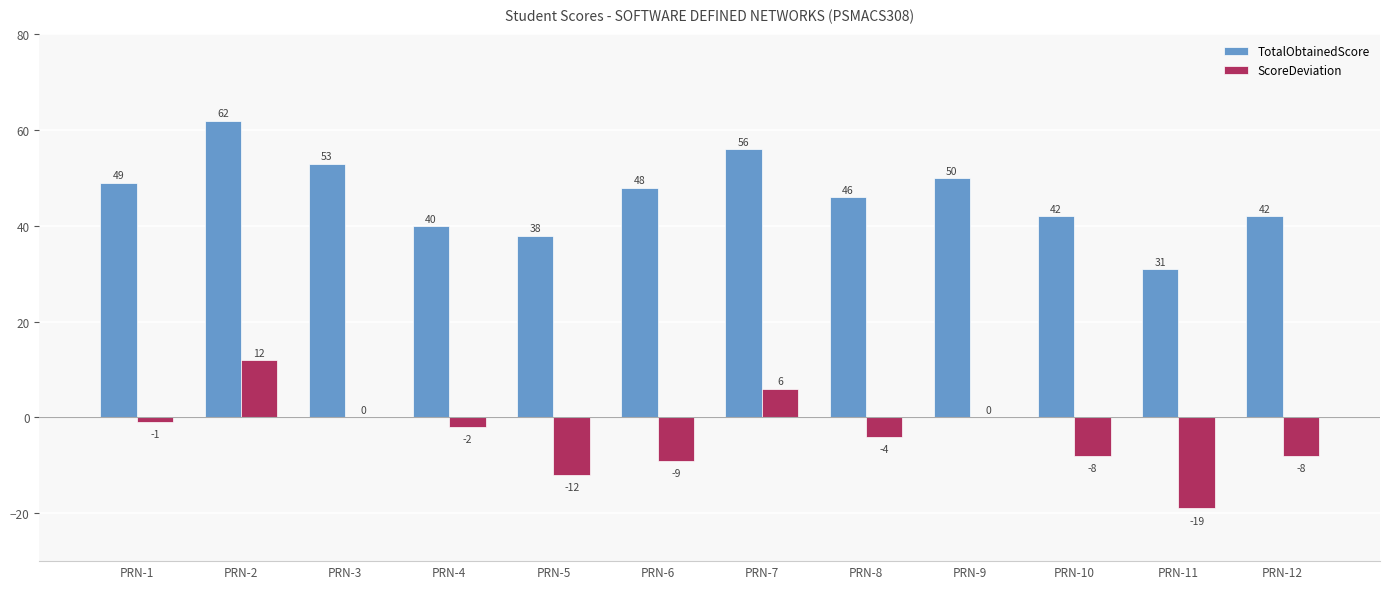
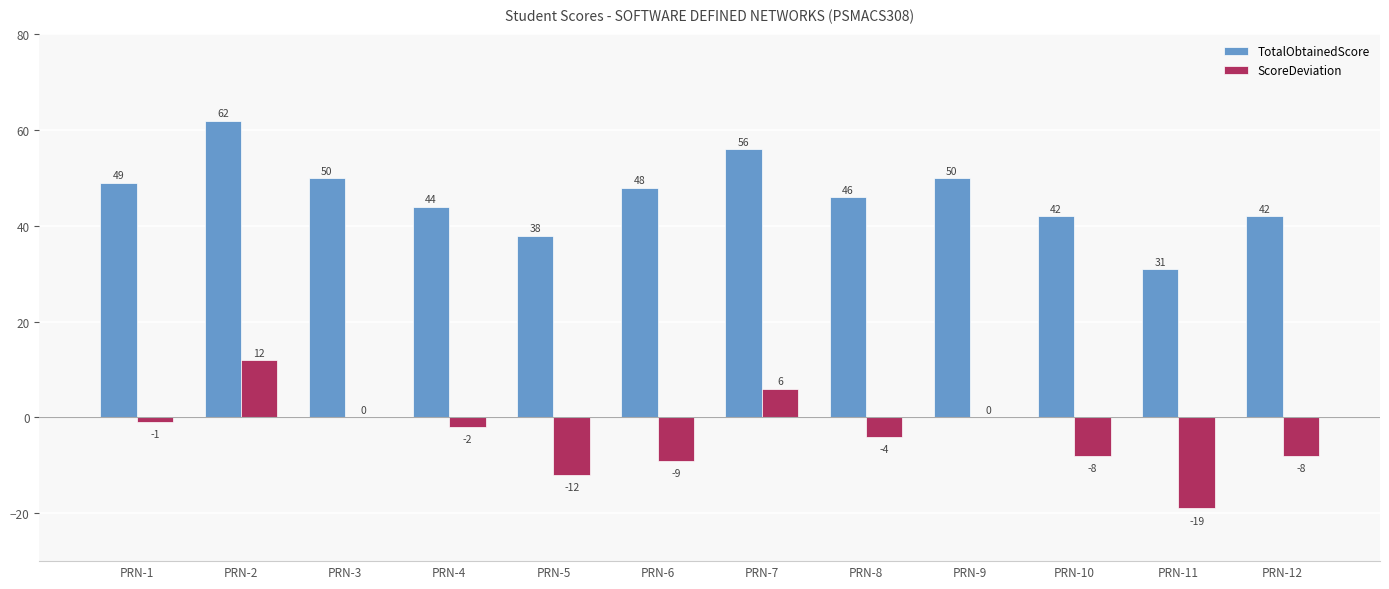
TotalObtainedScore, PRN-3: 53 -> 50
TotalObtainedScore, PRN-4: 40 -> 44
